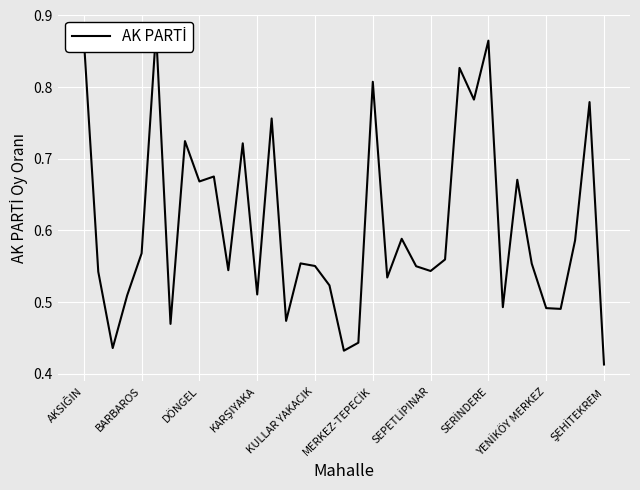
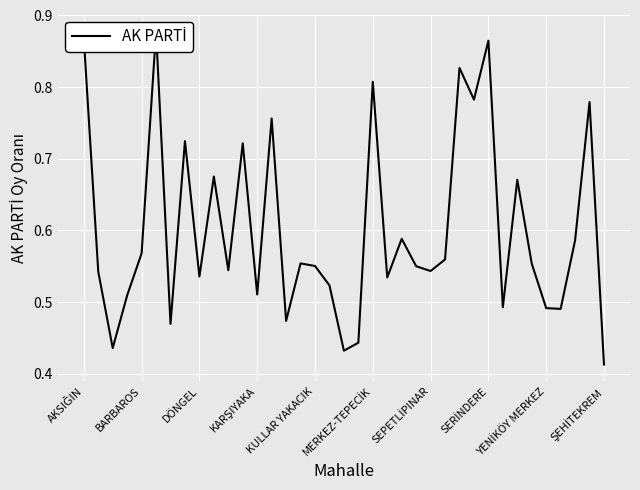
DÖNGEL: 0.67 -> 0.54
